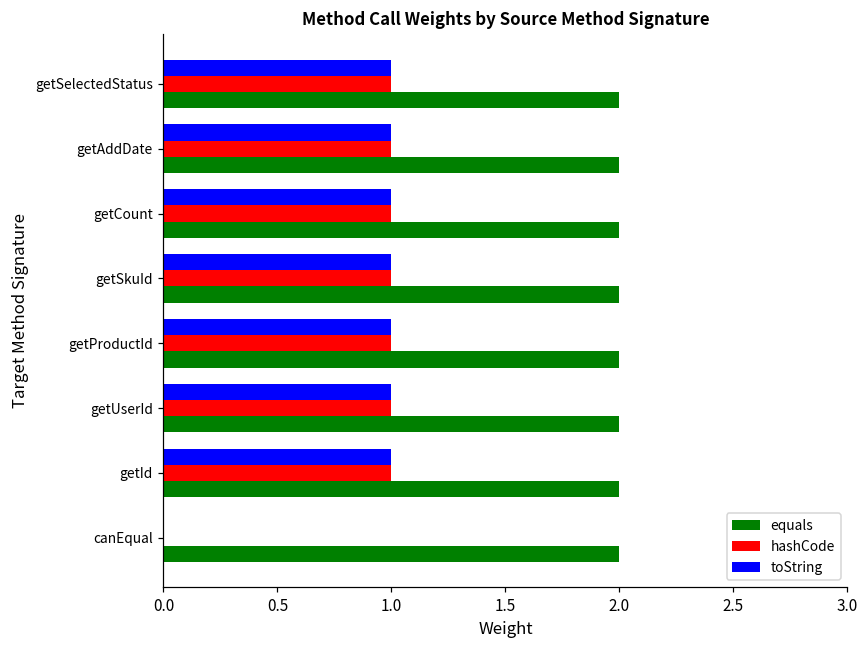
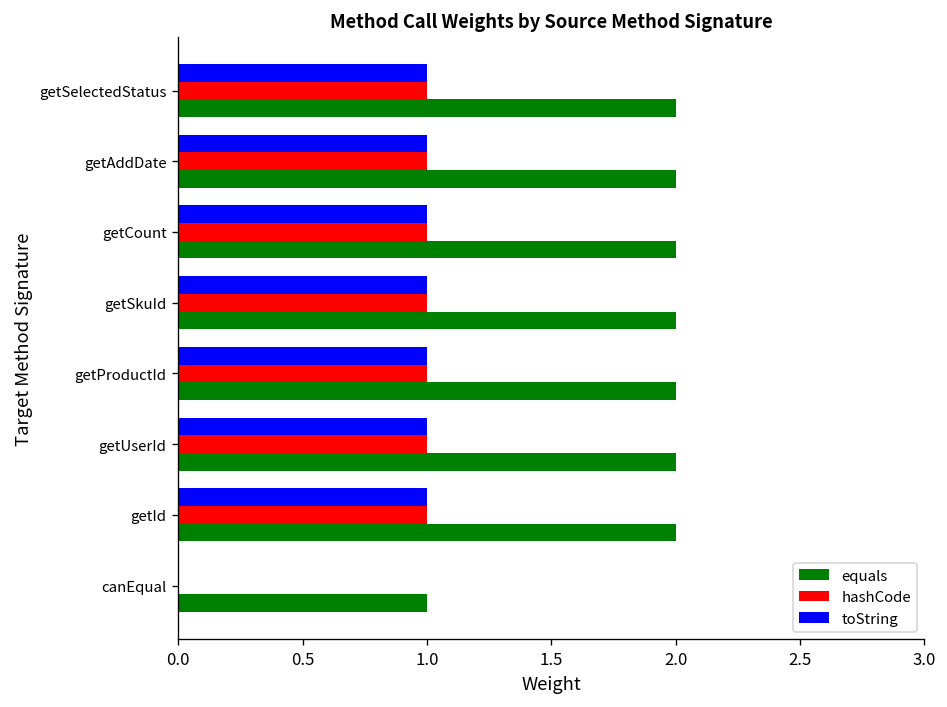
equals, canEqual: 2 -> 1
